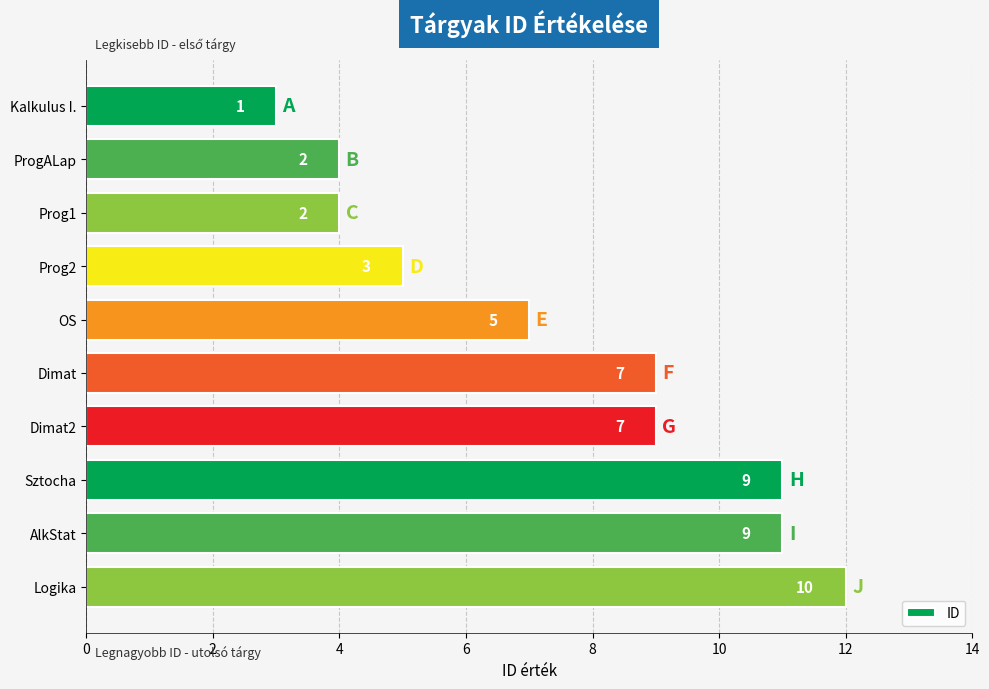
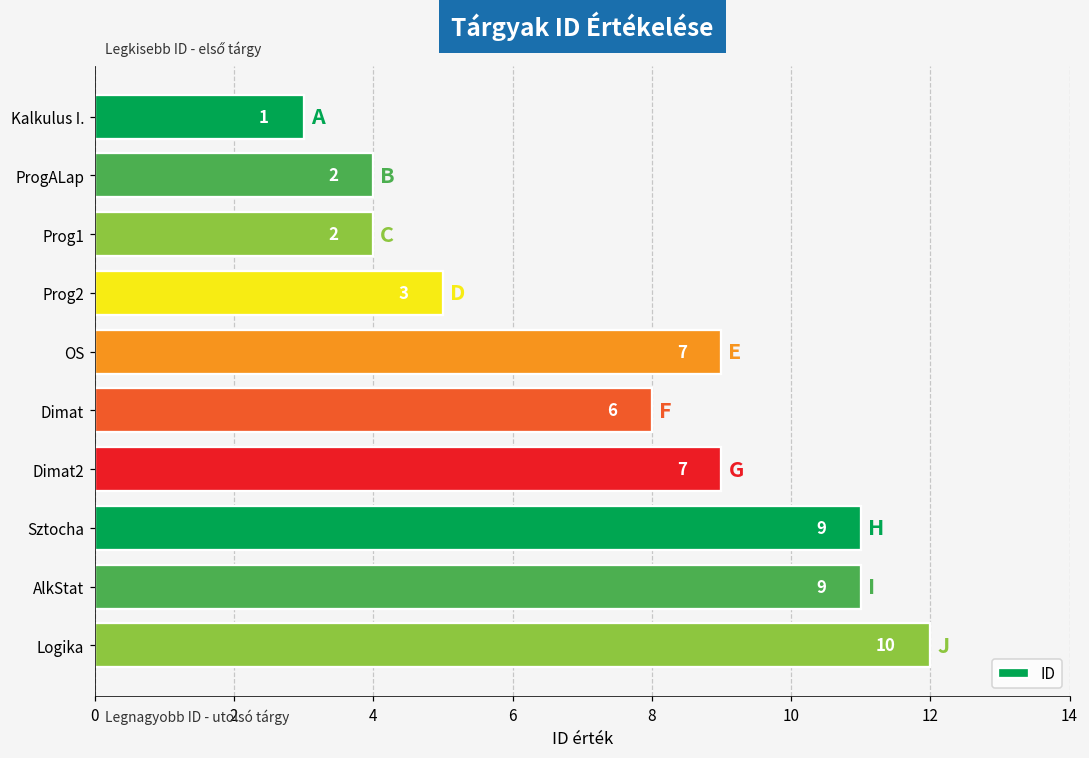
OS: 5 -> 7
Dimat: 7 -> 6
